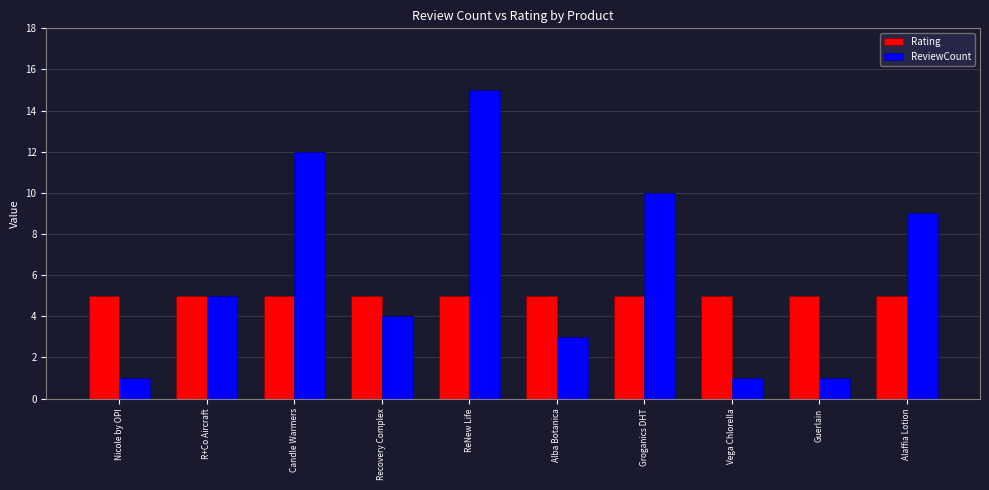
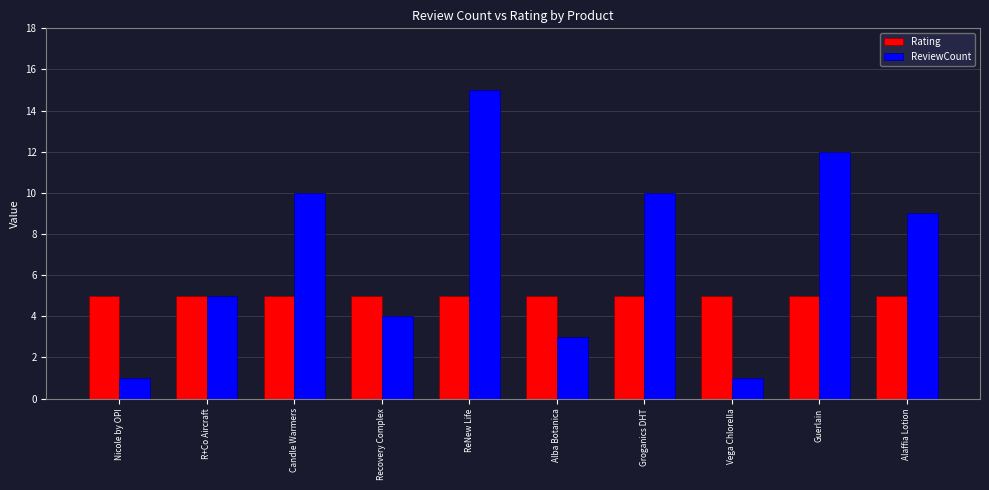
ReviewCount, Candle Warmers: 12 -> 10
ReviewCount, Guerlain: 1 -> 12
